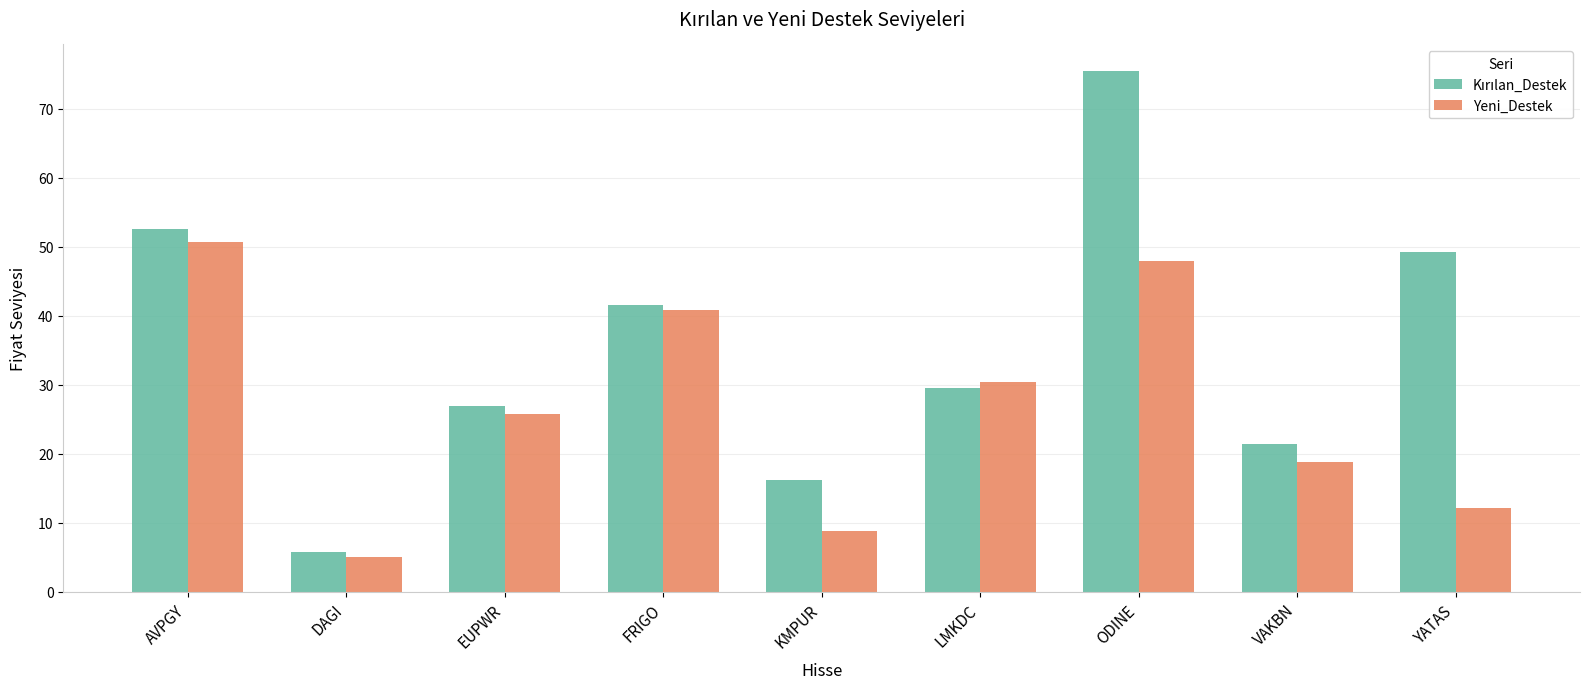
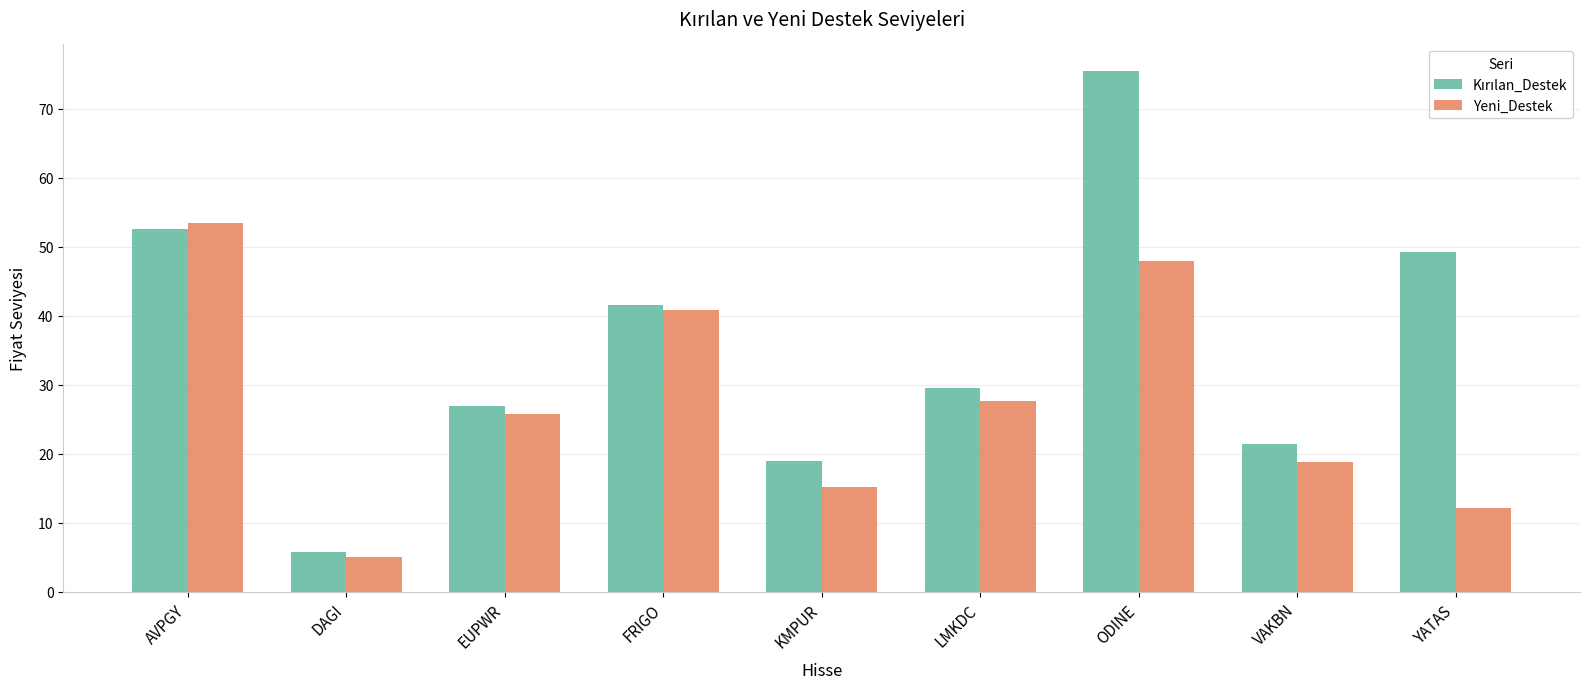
Yeni_Destek, AVPGY: 51 -> 54
Kırılan_Destek, KMPUR: 16 -> 19
Yeni_Destek, KMPUR: 9 -> 15
Yeni_Destek, LMKDC: 30 -> 28
